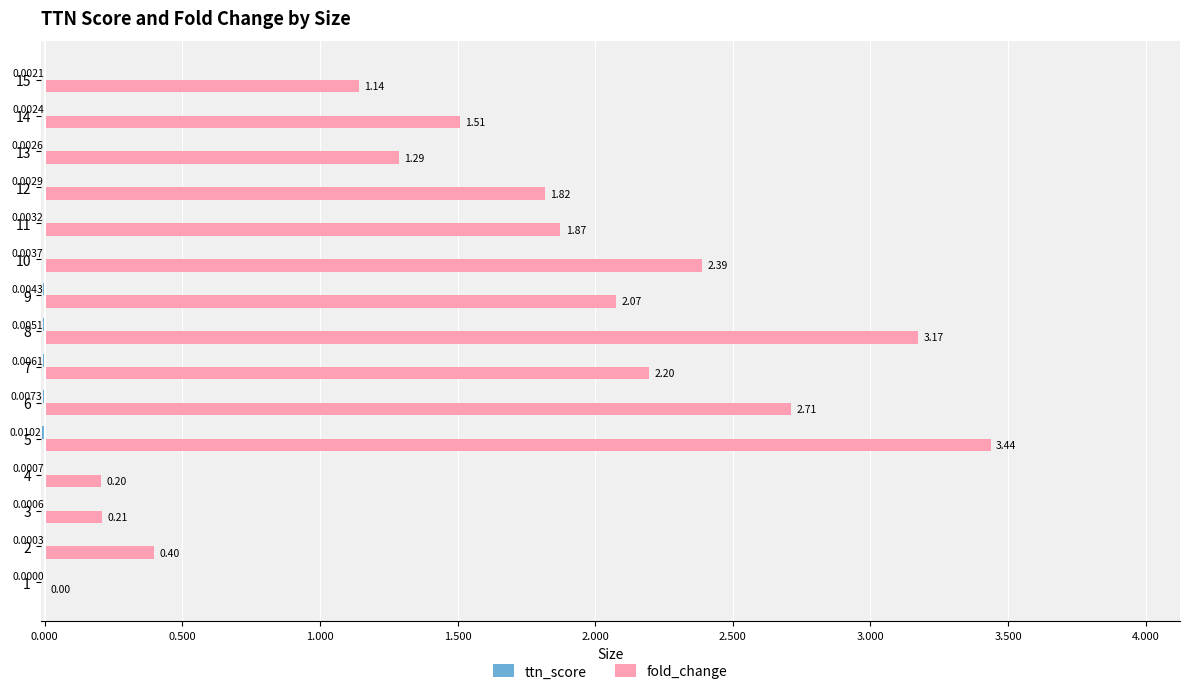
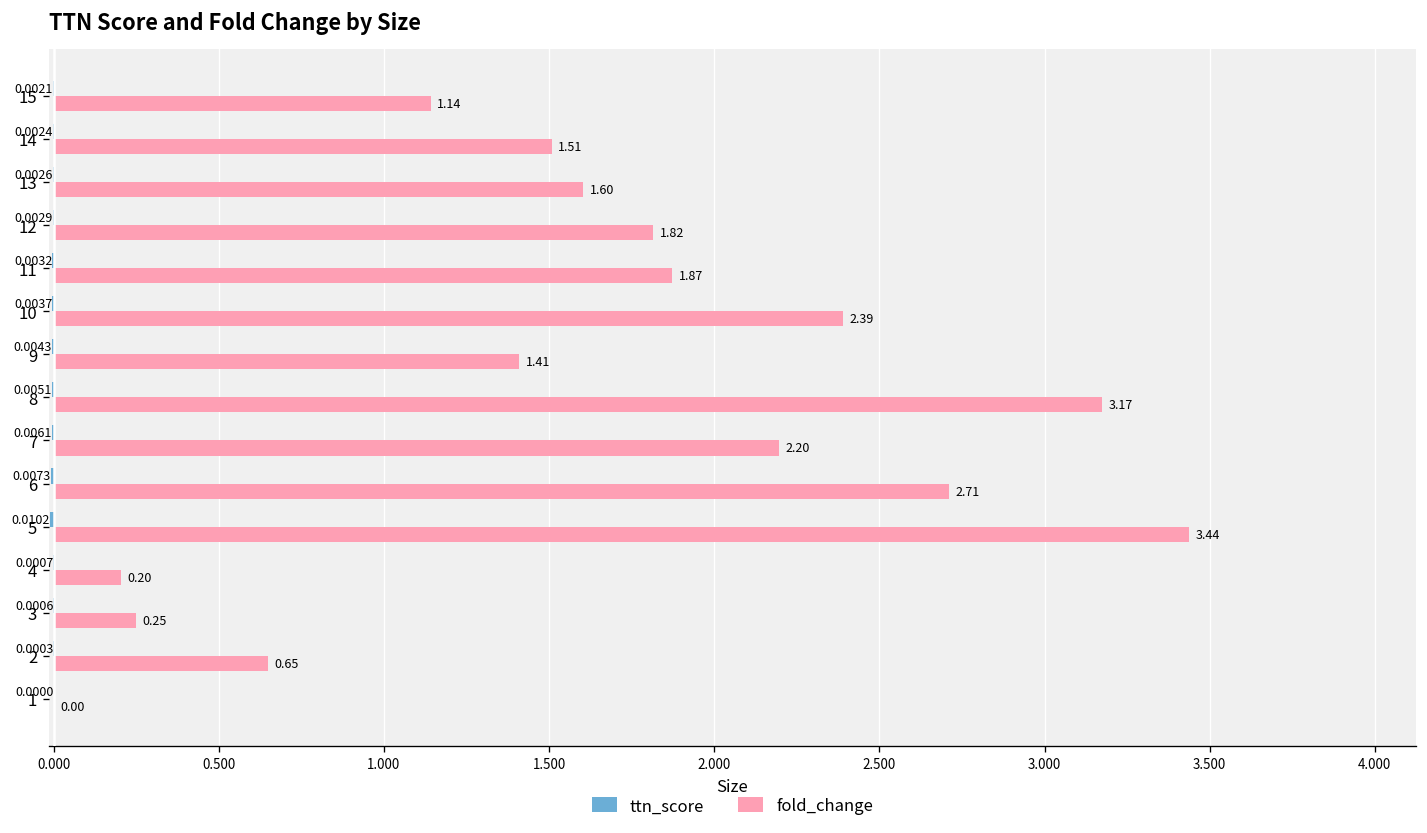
fold_change, 13: 1.29 -> 1.60
fold_change, 9: 2.07 -> 1.41
fold_change, 3: 0.21 -> 0.25
fold_change, 2: 0.40 -> 0.65
